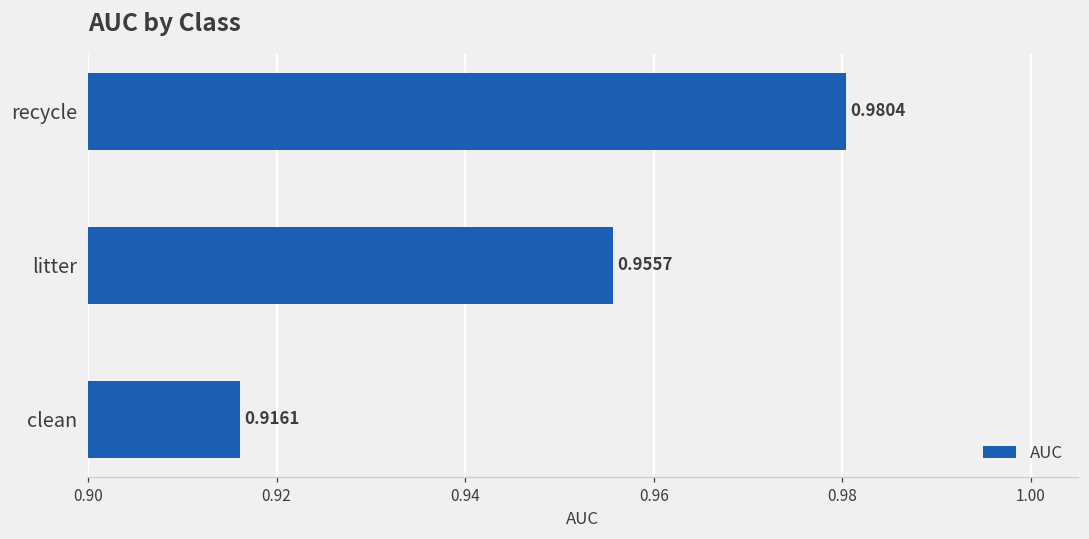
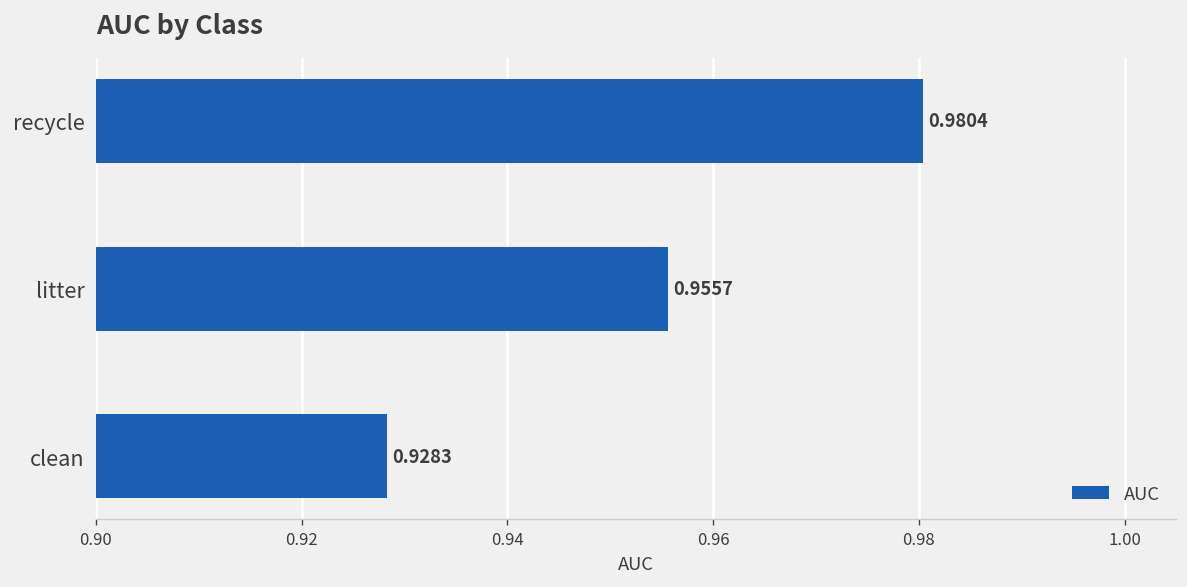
clean: 0.9161 -> 0.9283
